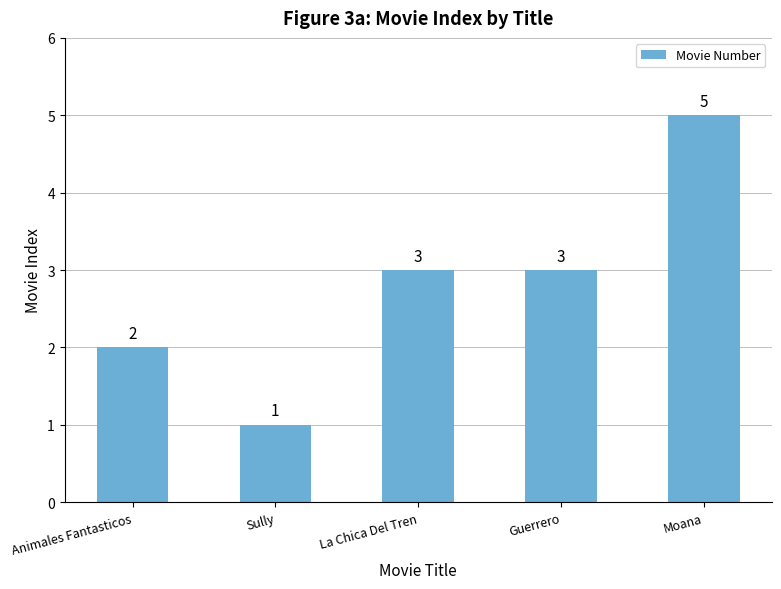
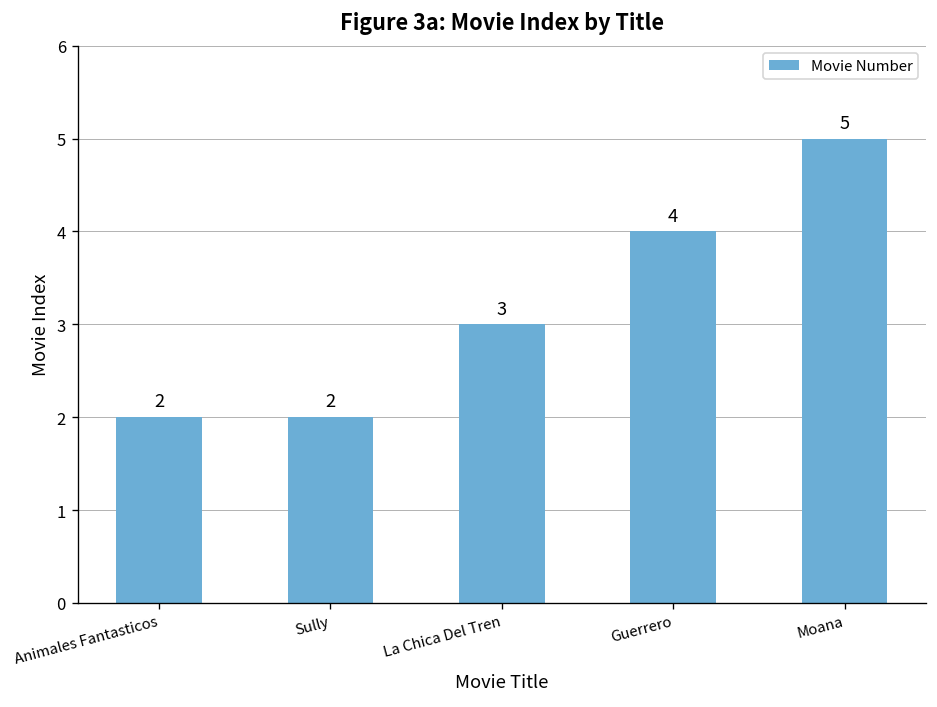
Sully: 1 -> 2
Guerrero: 3 -> 4
